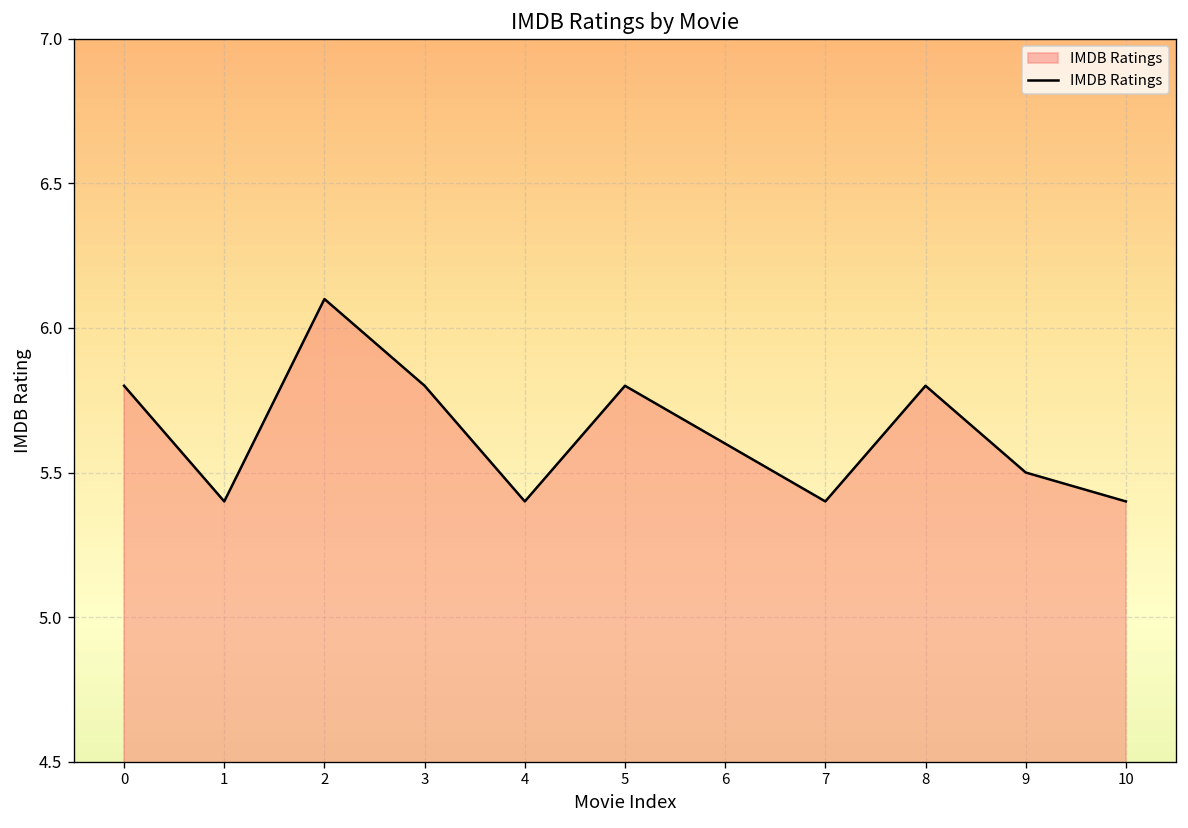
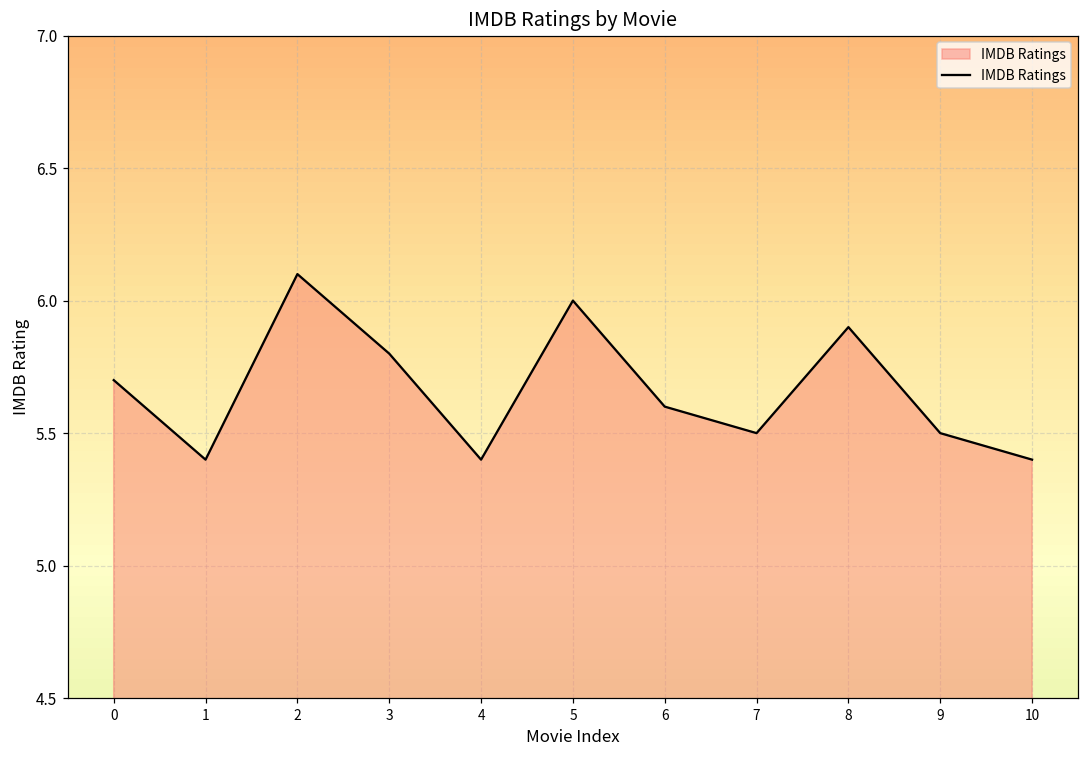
0: 5.8 -> 5.7
5: 5.8 -> 6.0
7: 5.4 -> 5.5
8: 5.8 -> 5.9
